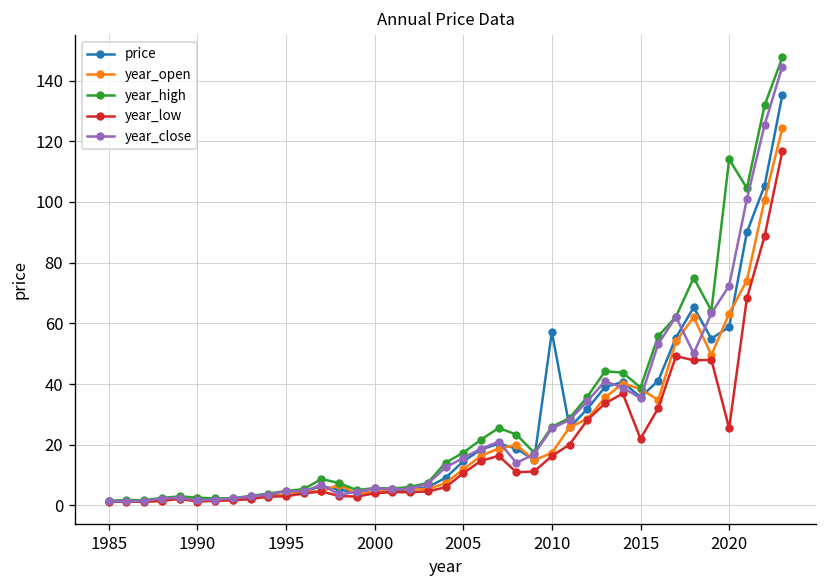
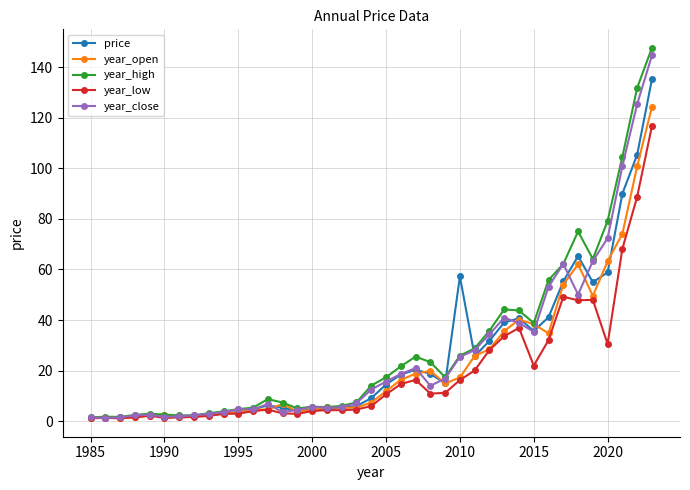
year_high, 2020: 114 -> 79
year_low, 2020: 25 -> 31
